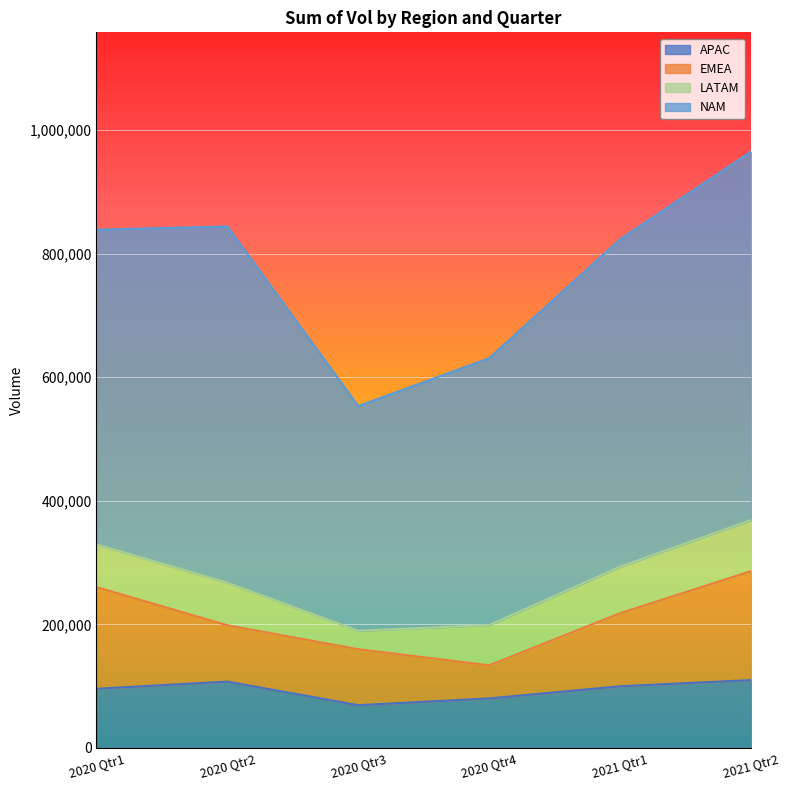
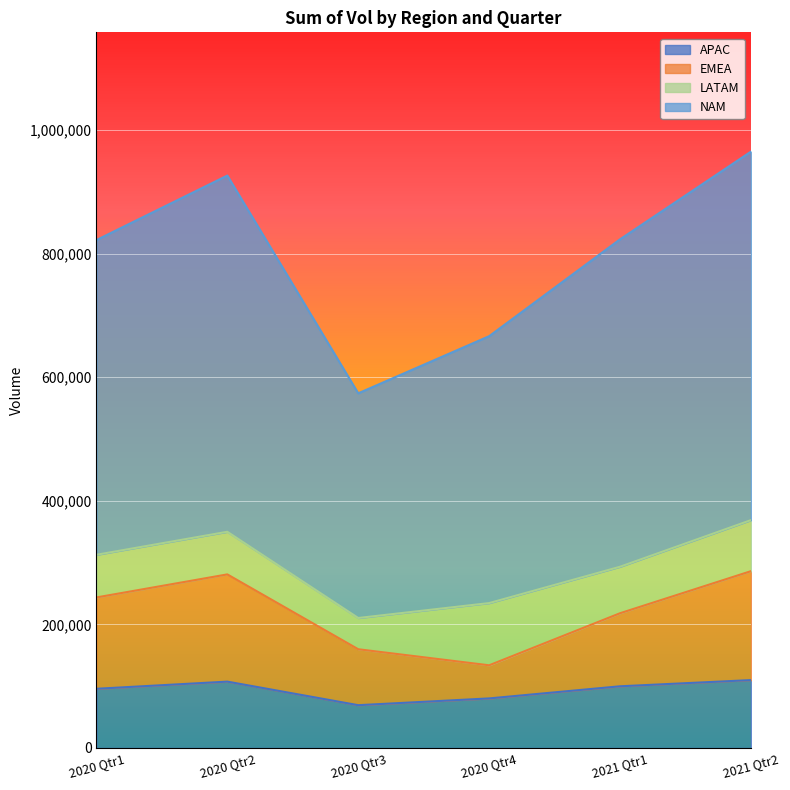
EMEA, 2020 Qtr1: 160,000 -> 150,000
EMEA, 2020 Qtr2: 90,000 -> 170,000
LATAM, 2020 Qtr3: 30,000 -> 50,000
LATAM, 2020 Qtr4: 70,000 -> 100,000
